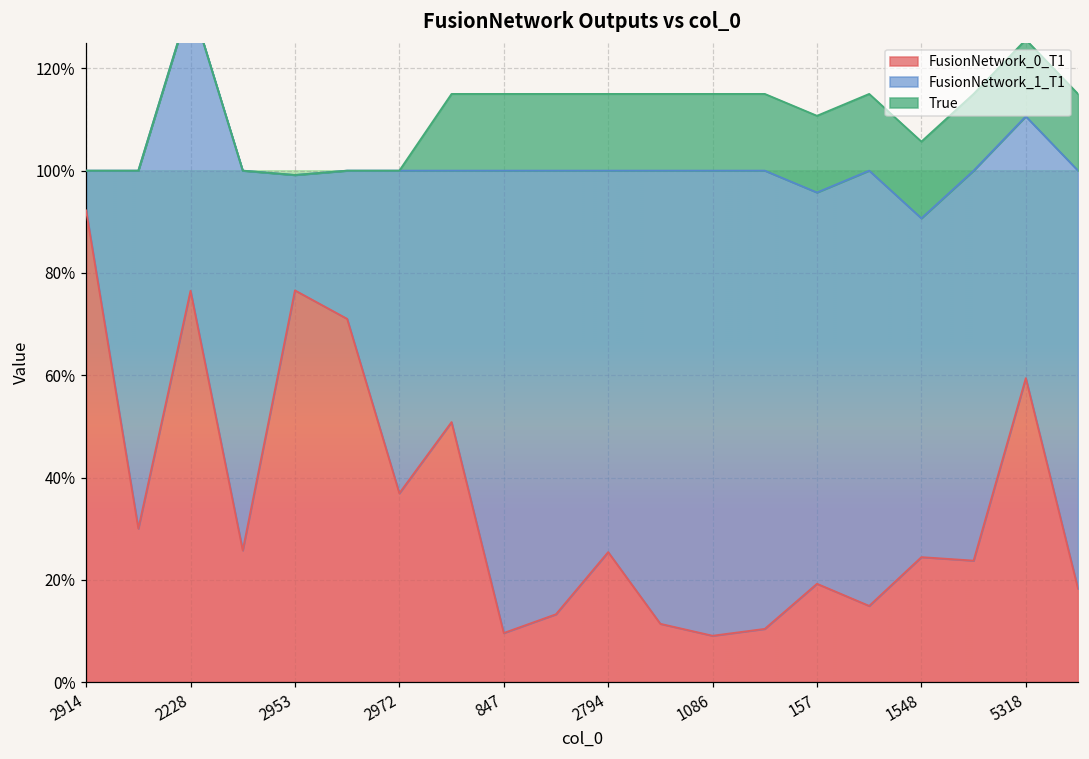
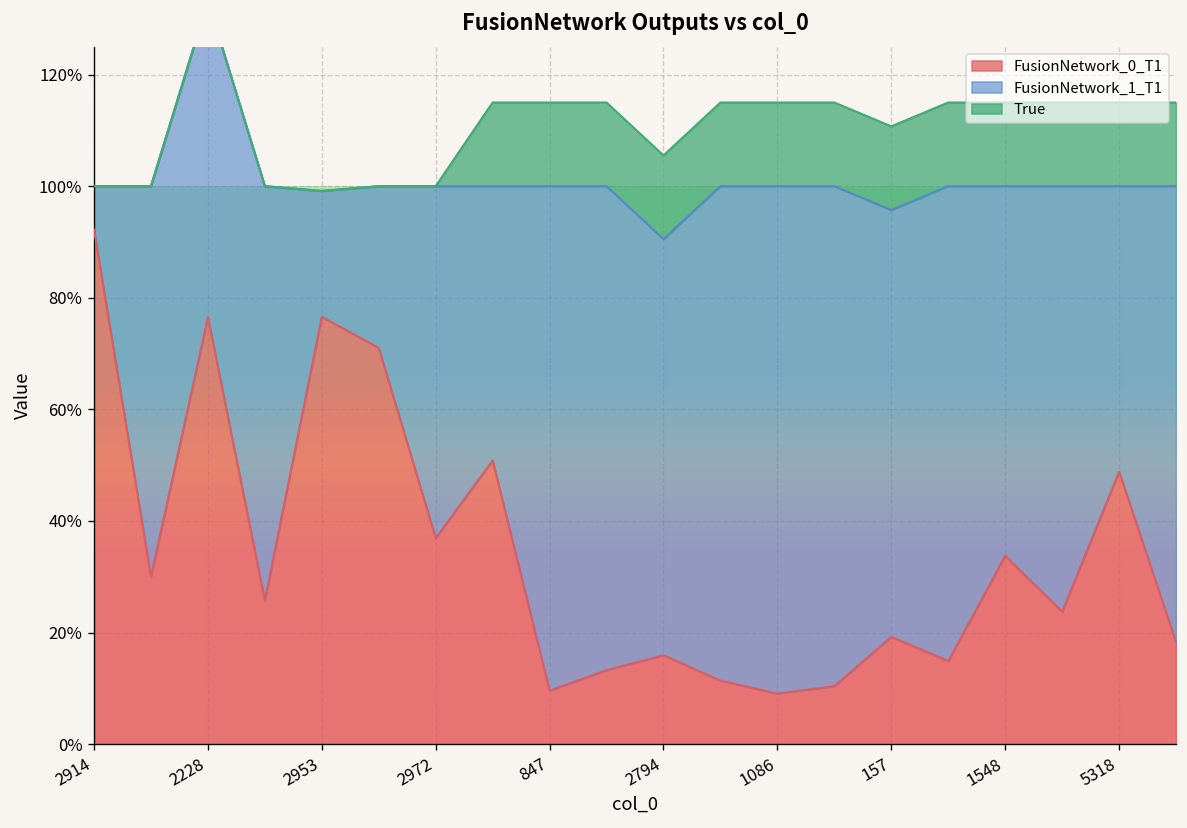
FusionNetwork_0_T1, 2794: 25% -> 16%
FusionNetwork_0_T1, 1548: 24% -> 34%
FusionNetwork_0_T1, 5318: 59% -> 49%
